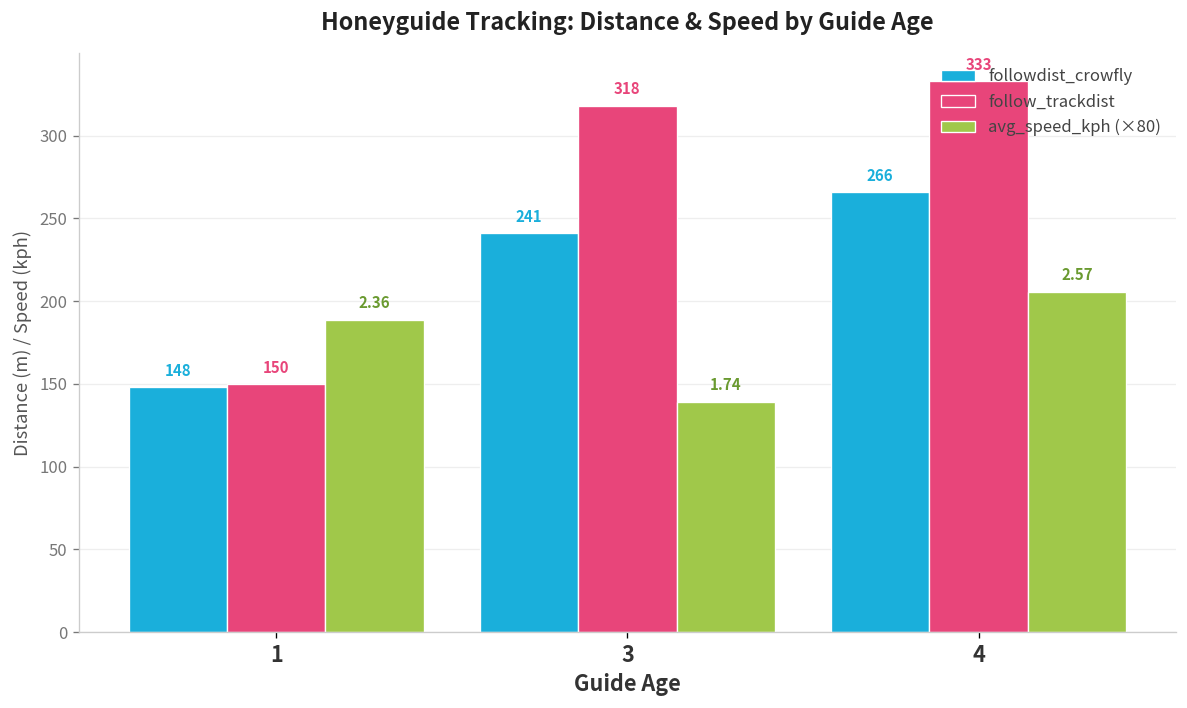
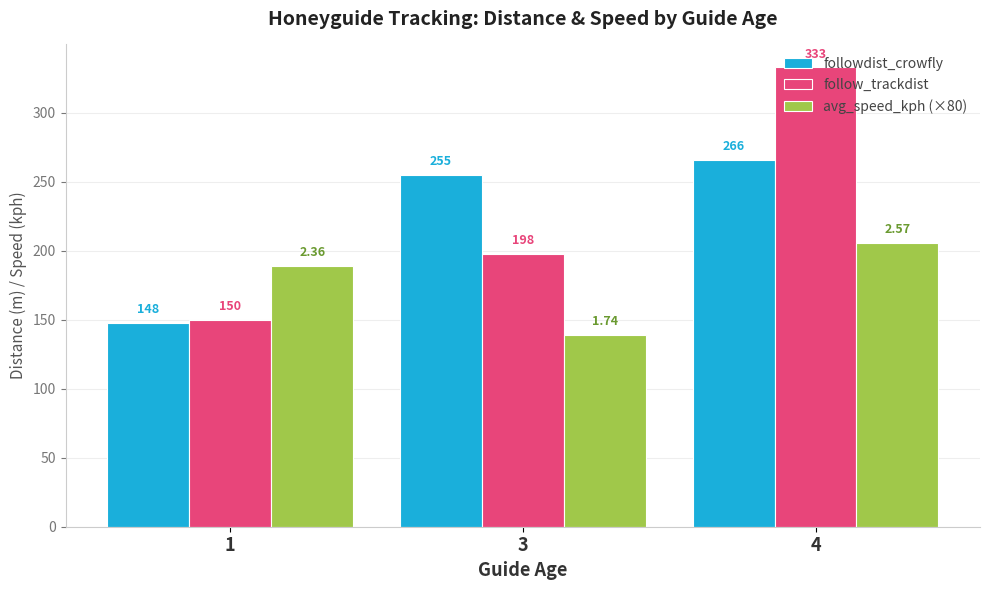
followdist_crowfly, 3: 241 -> 255
follow_trackdist, 3: 318 -> 198
